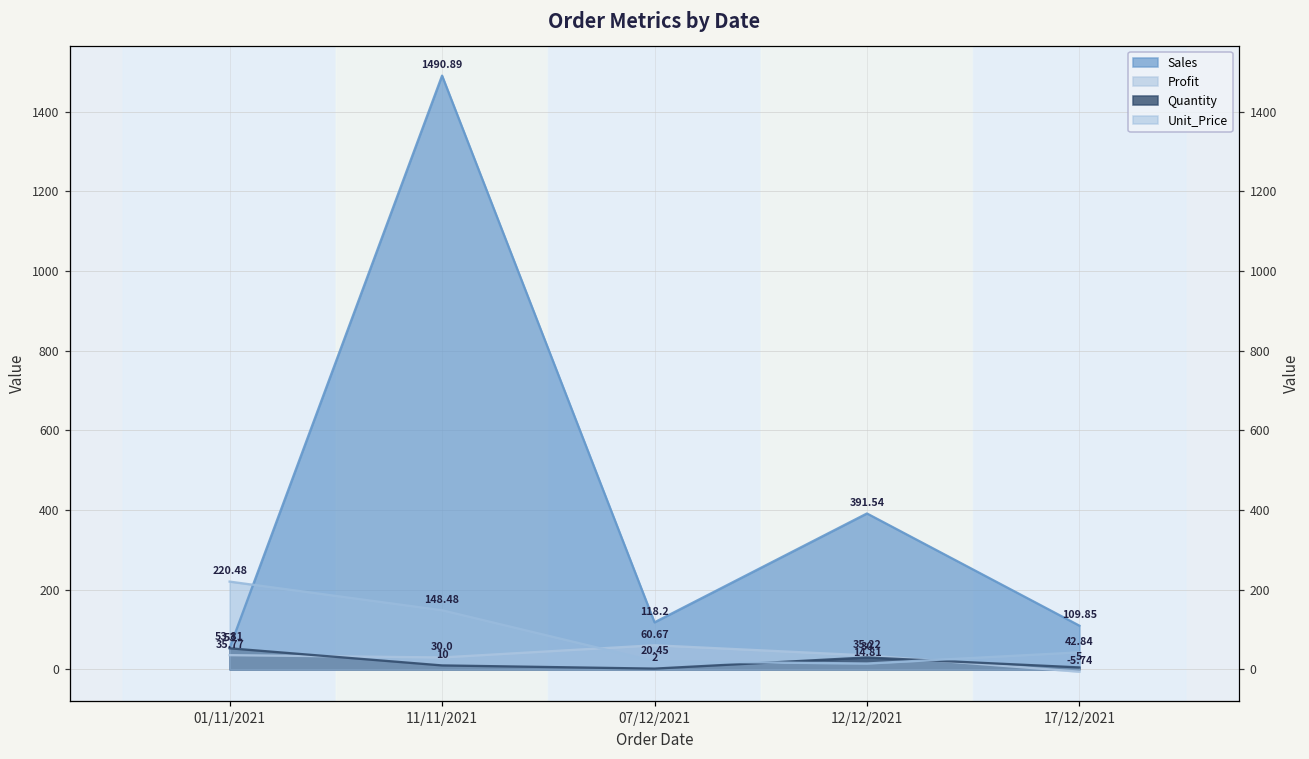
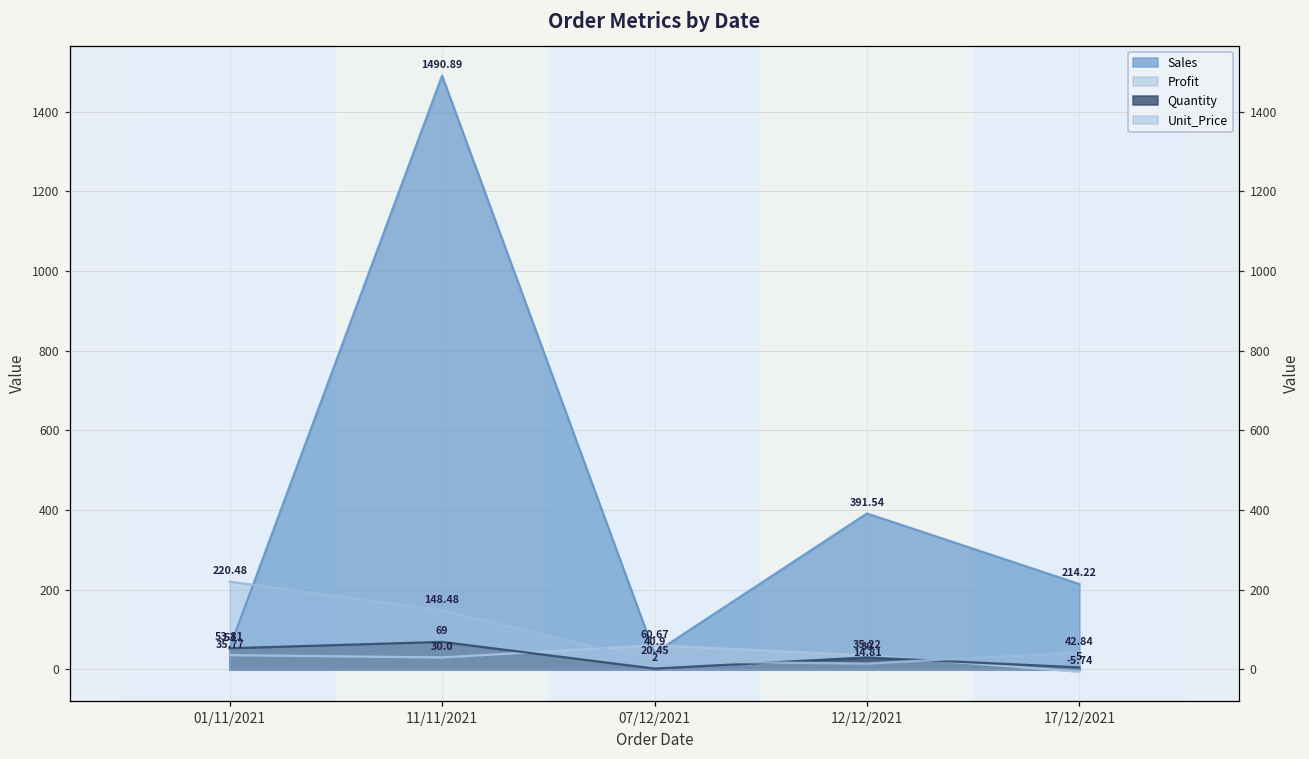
Quantity, 11/11/2021: 10 -> 69
Sales, 07/12/2021: 118.2 -> 40.9
Sales, 17/12/2021: 109.85 -> 214.22
